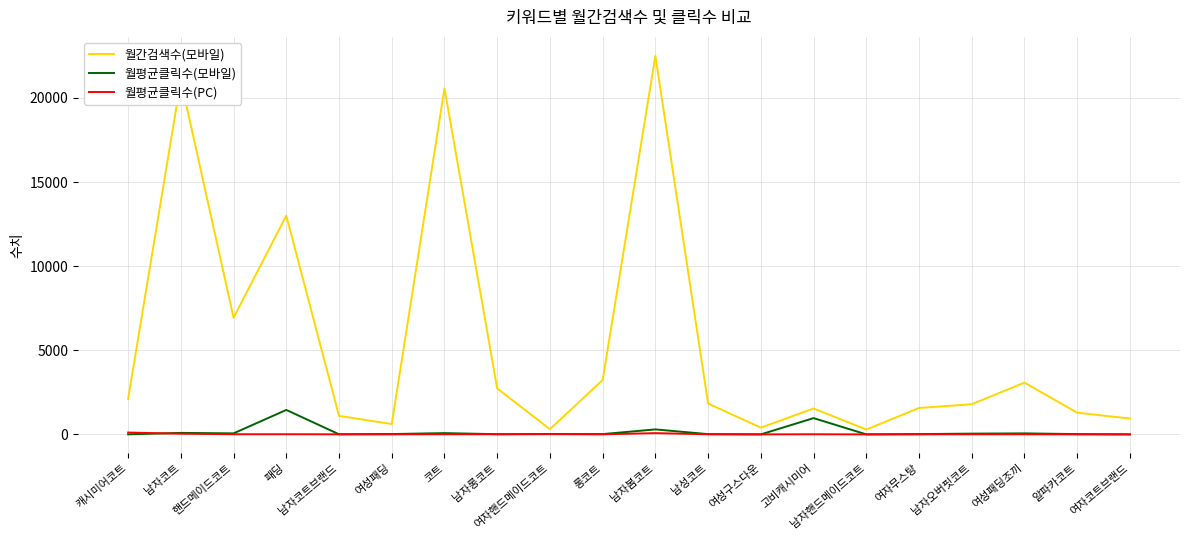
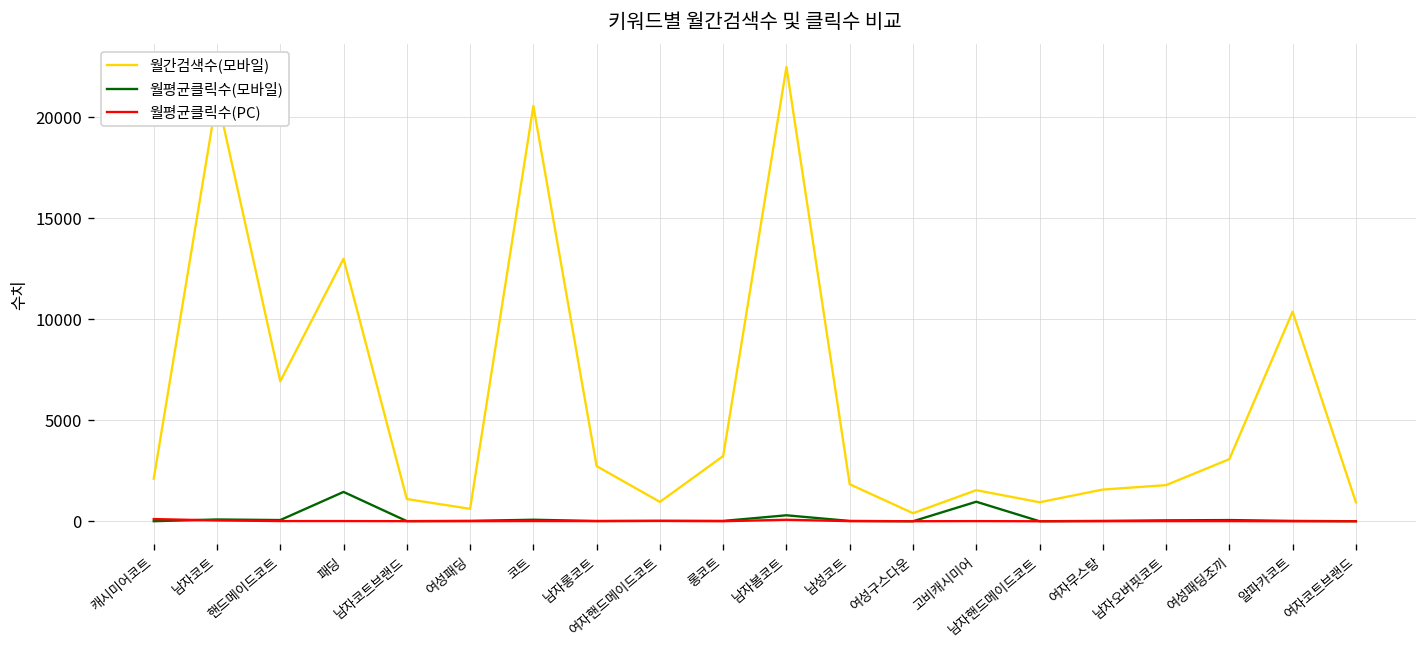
월간검색수(모바일), 여자핸드메이드코트: 300 -> 1000
월간검색수(모바일), 남자핸드메이드코트: 300 -> 900
월간검색수(모바일), 알파카코트: 1300 -> 10400
